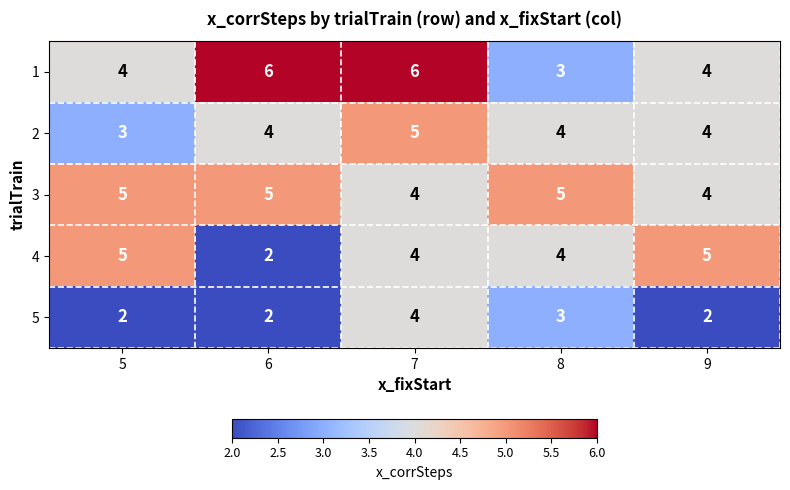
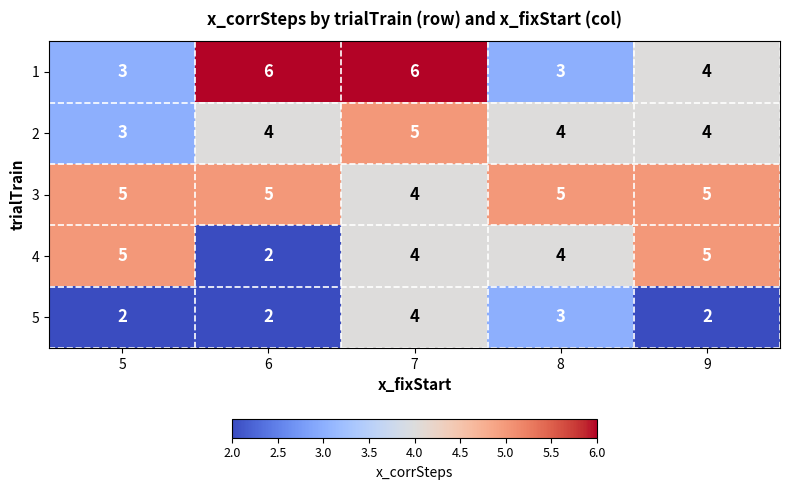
1, 5: 4 -> 3
3, 9: 4 -> 5
